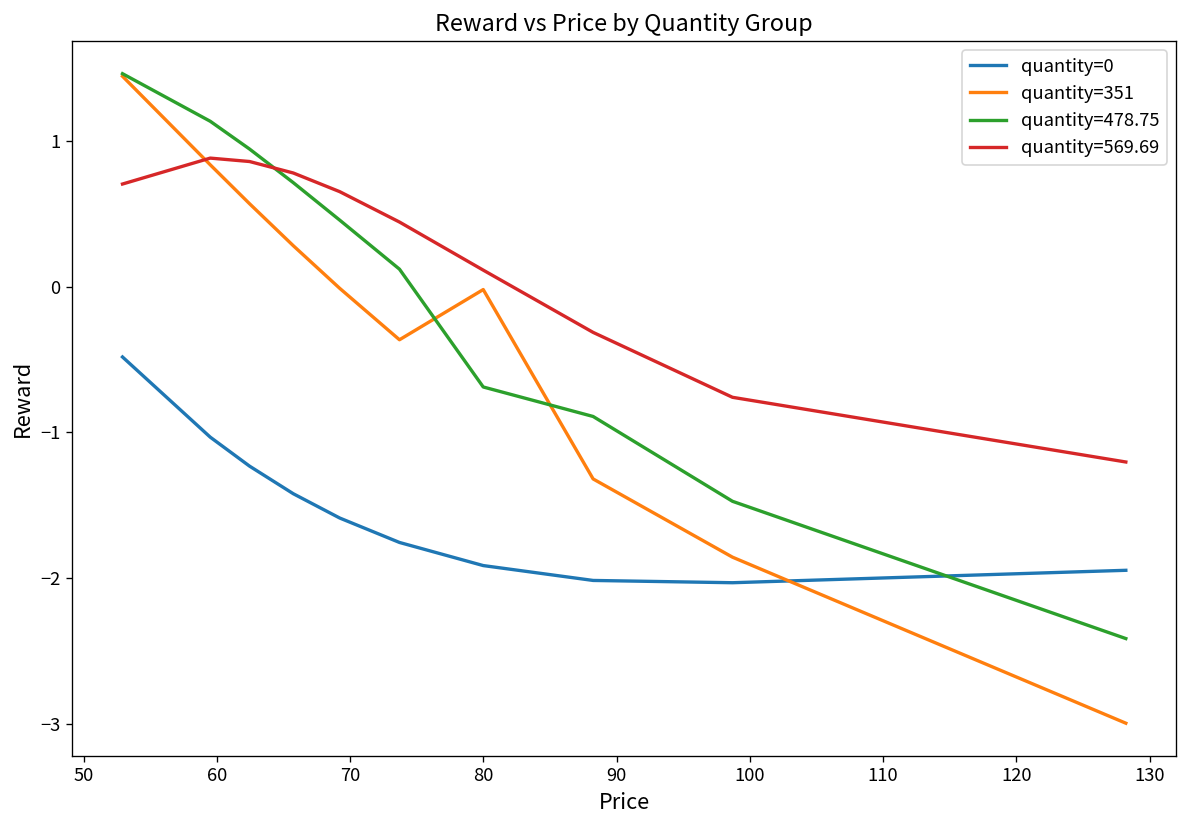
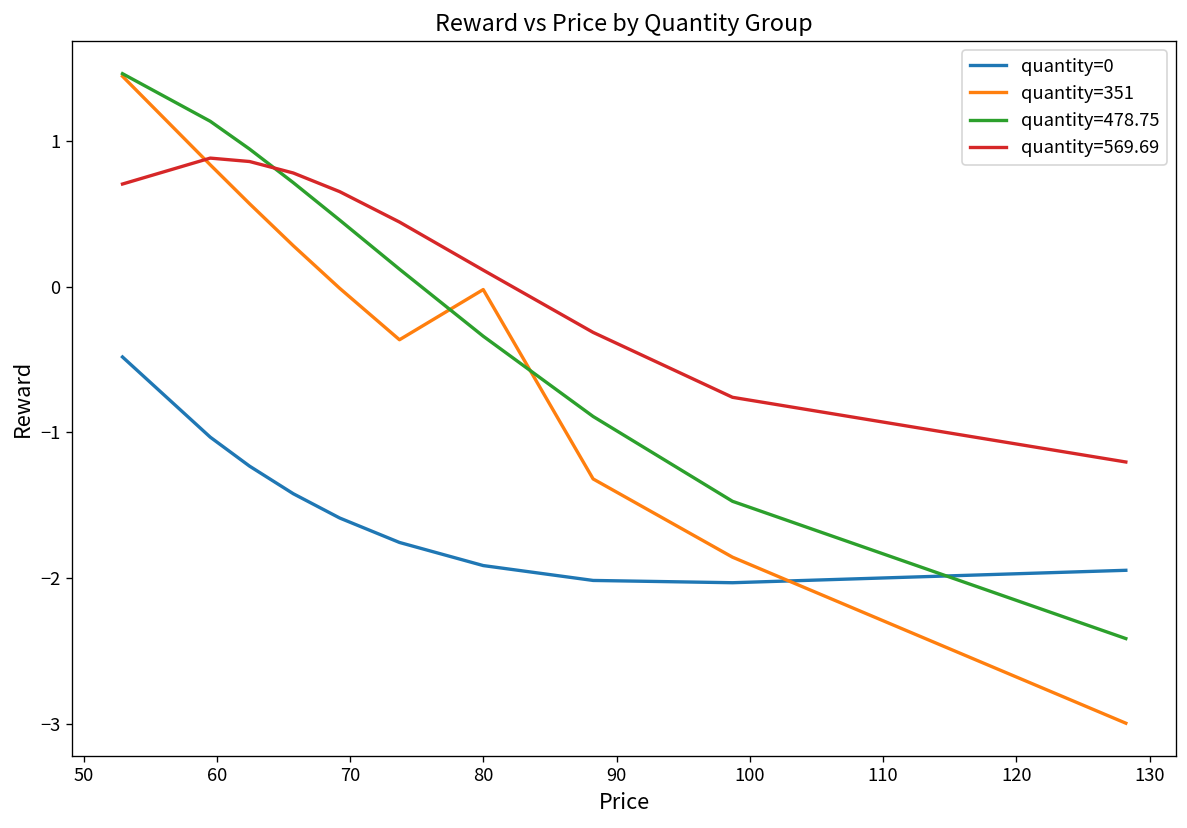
quantity=478.75, 80: -0.69 -> -0.34
